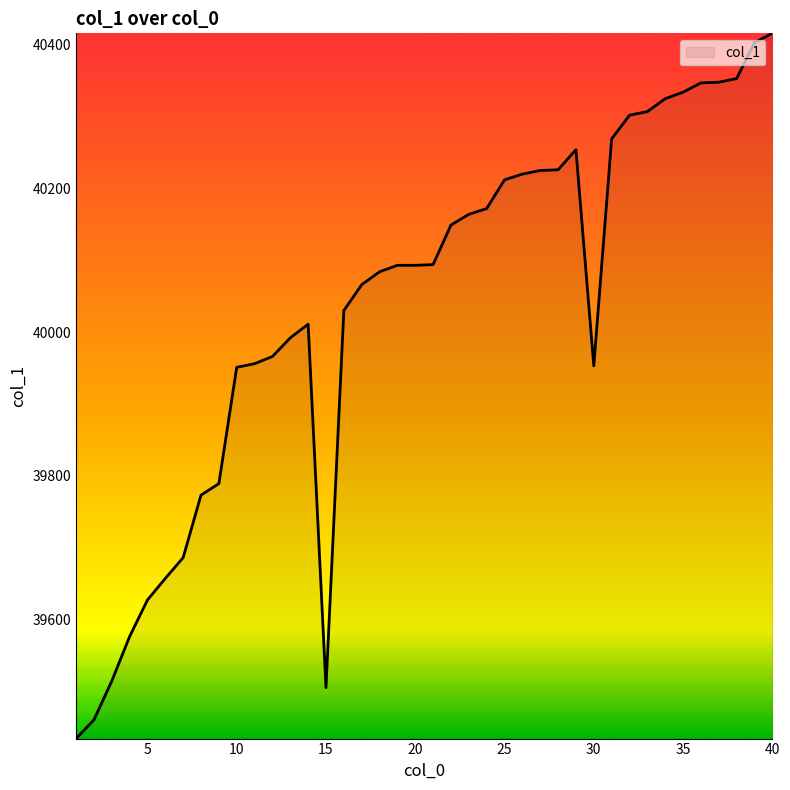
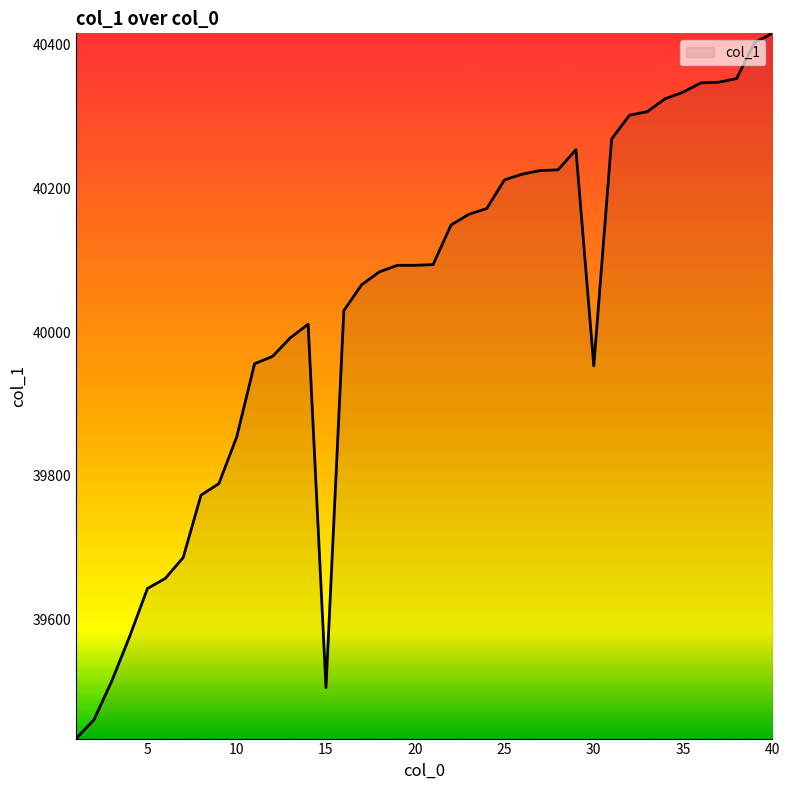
5: 39630 -> 39640
10: 39950 -> 39850
